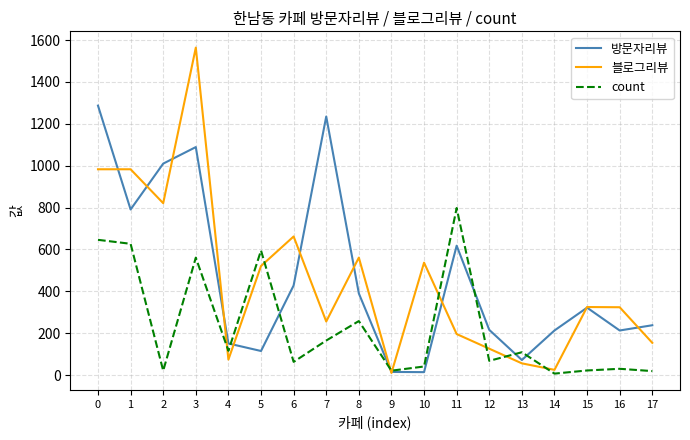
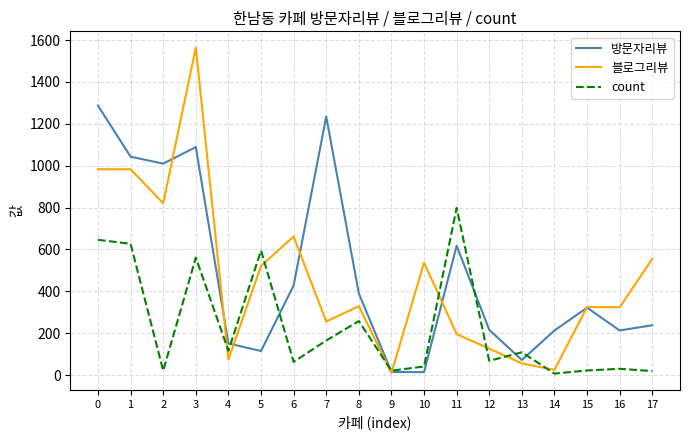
방문자리뷰, 1: 790 -> 1040
블로그리뷰, 8: 560 -> 330
블로그리뷰, 17: 150 -> 560
